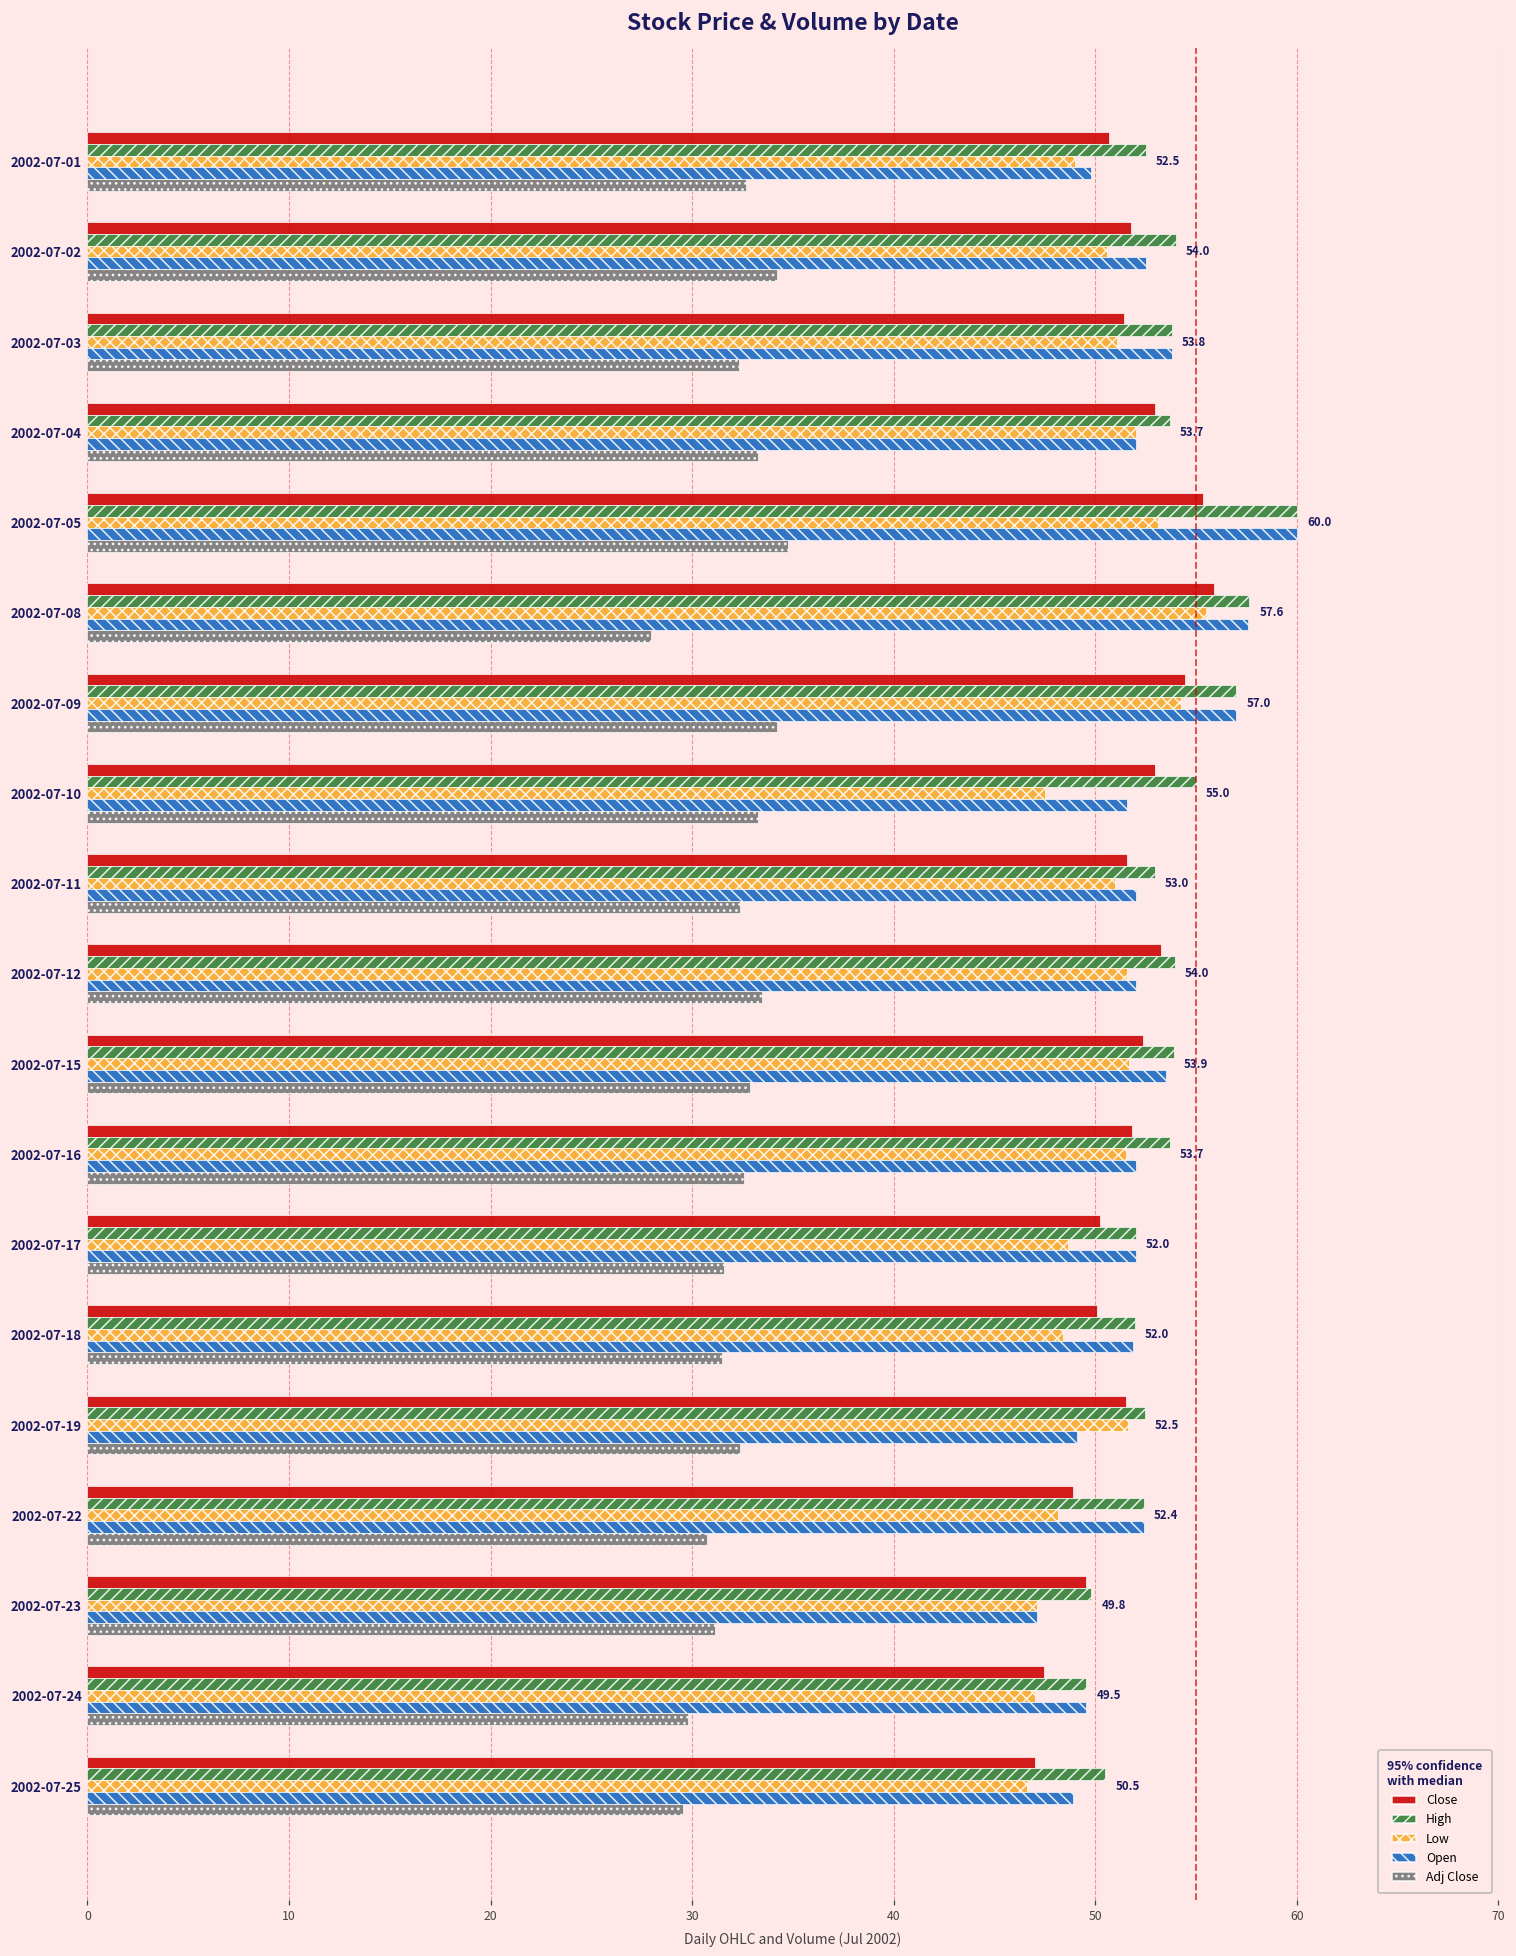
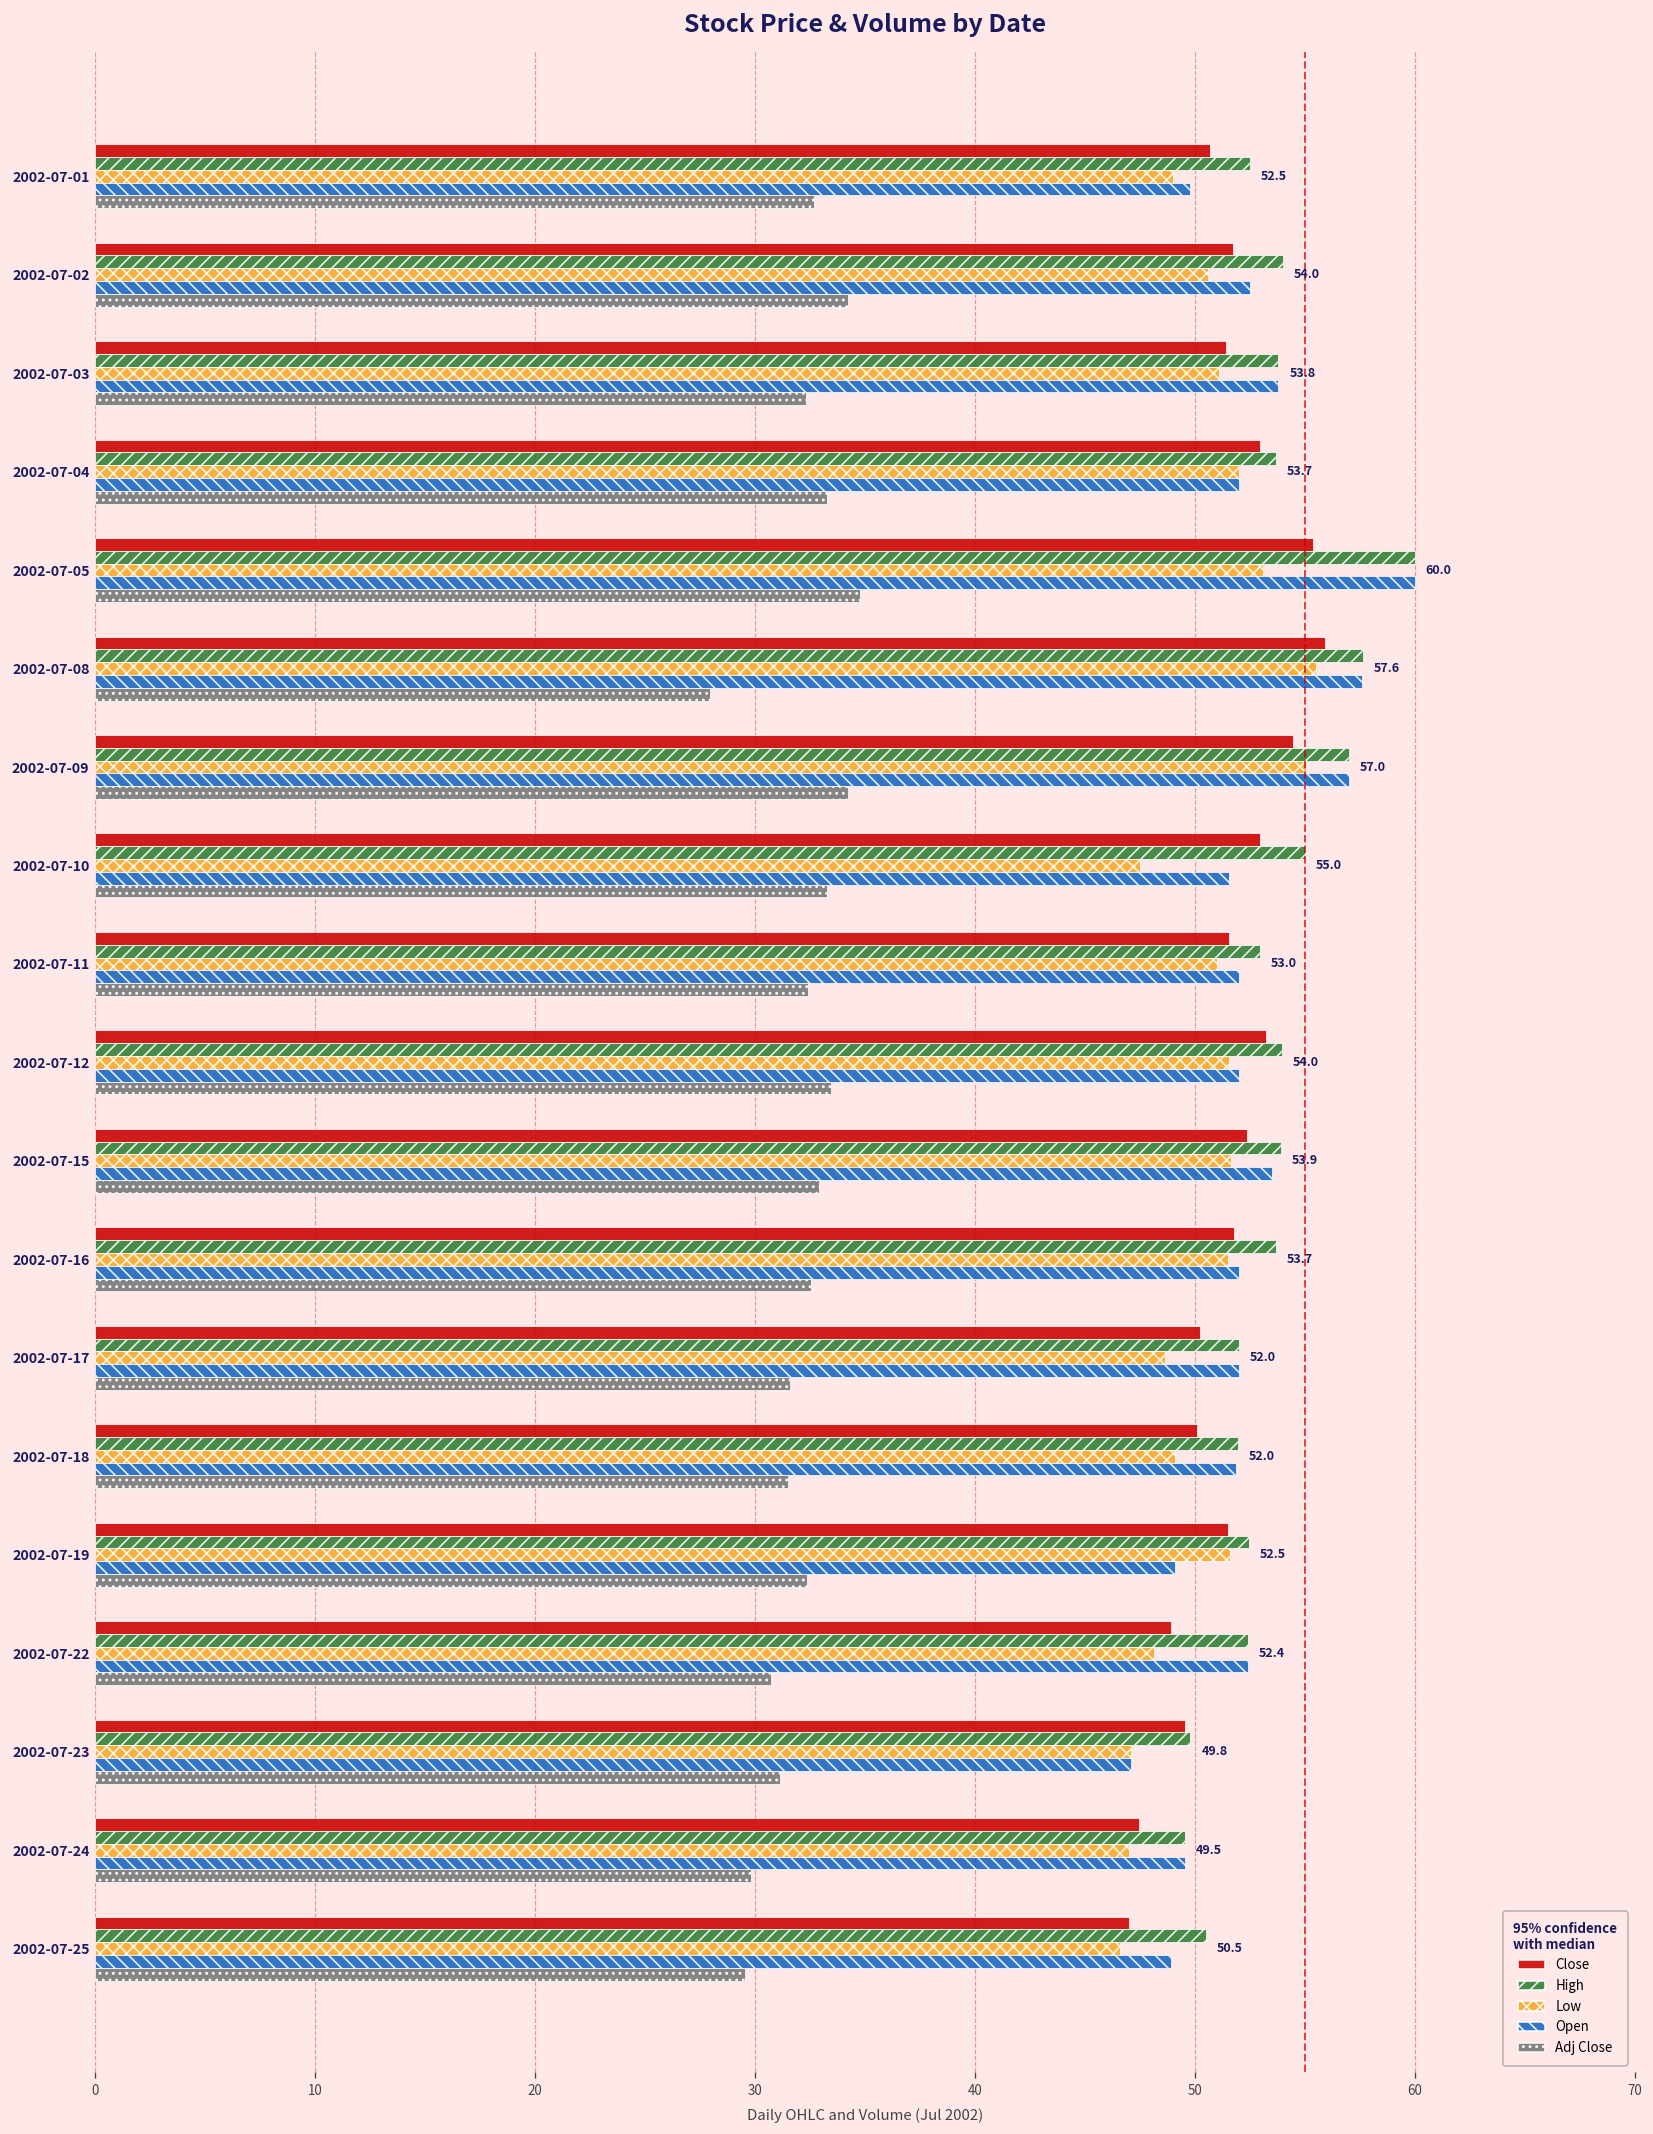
Low, 2002-07-09: 54.3 -> 55.1
Low, 2002-07-18: 48.4 -> 49.1
